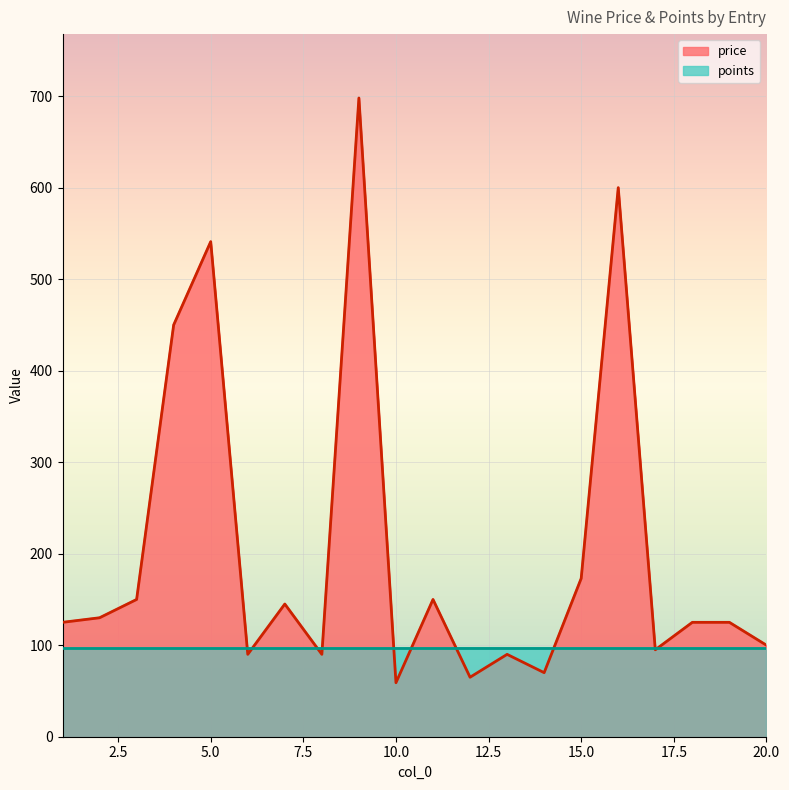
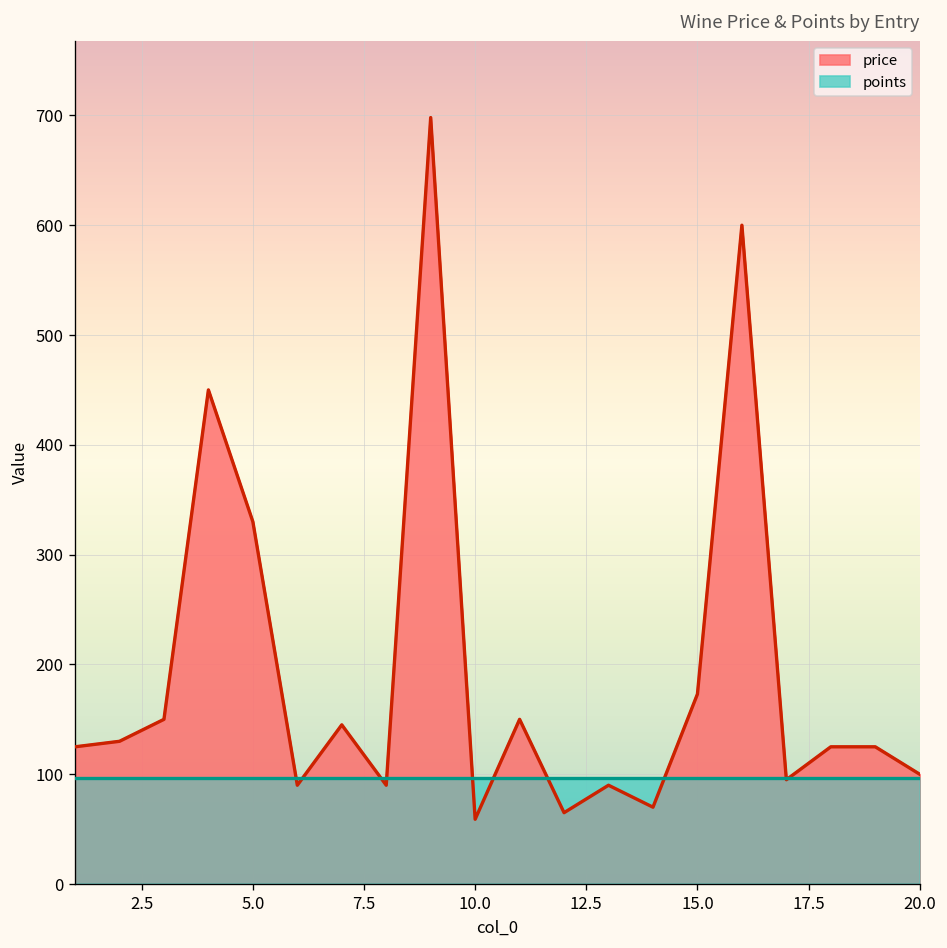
price, 5.0: 540 -> 330
